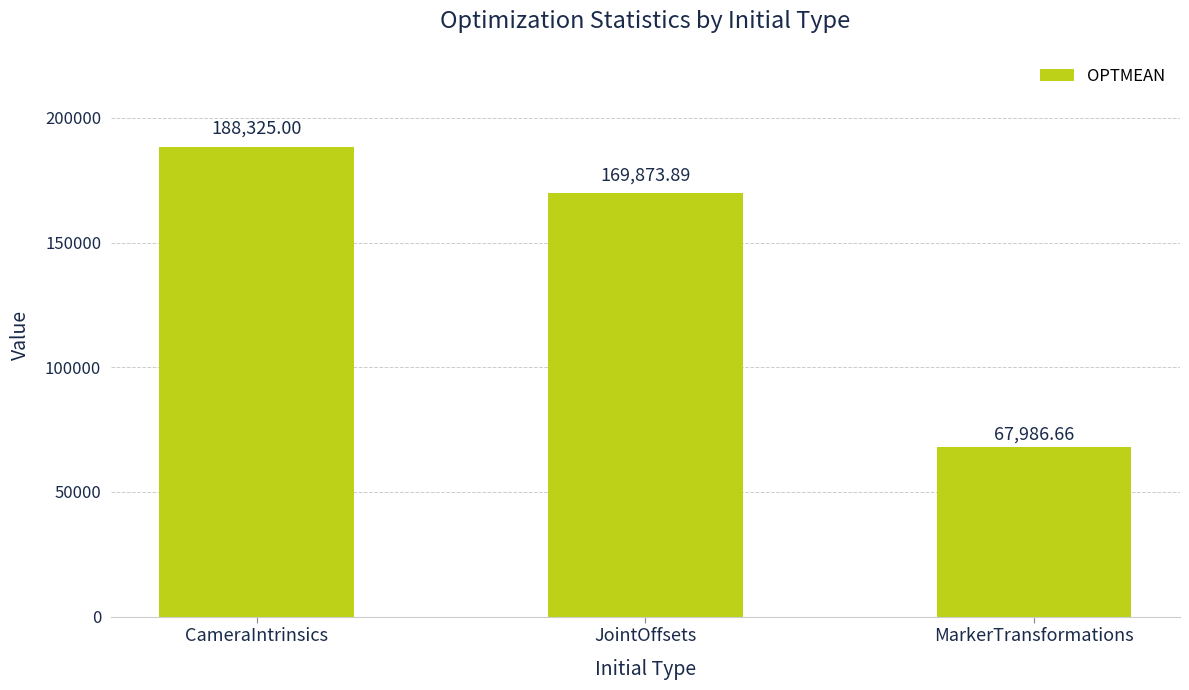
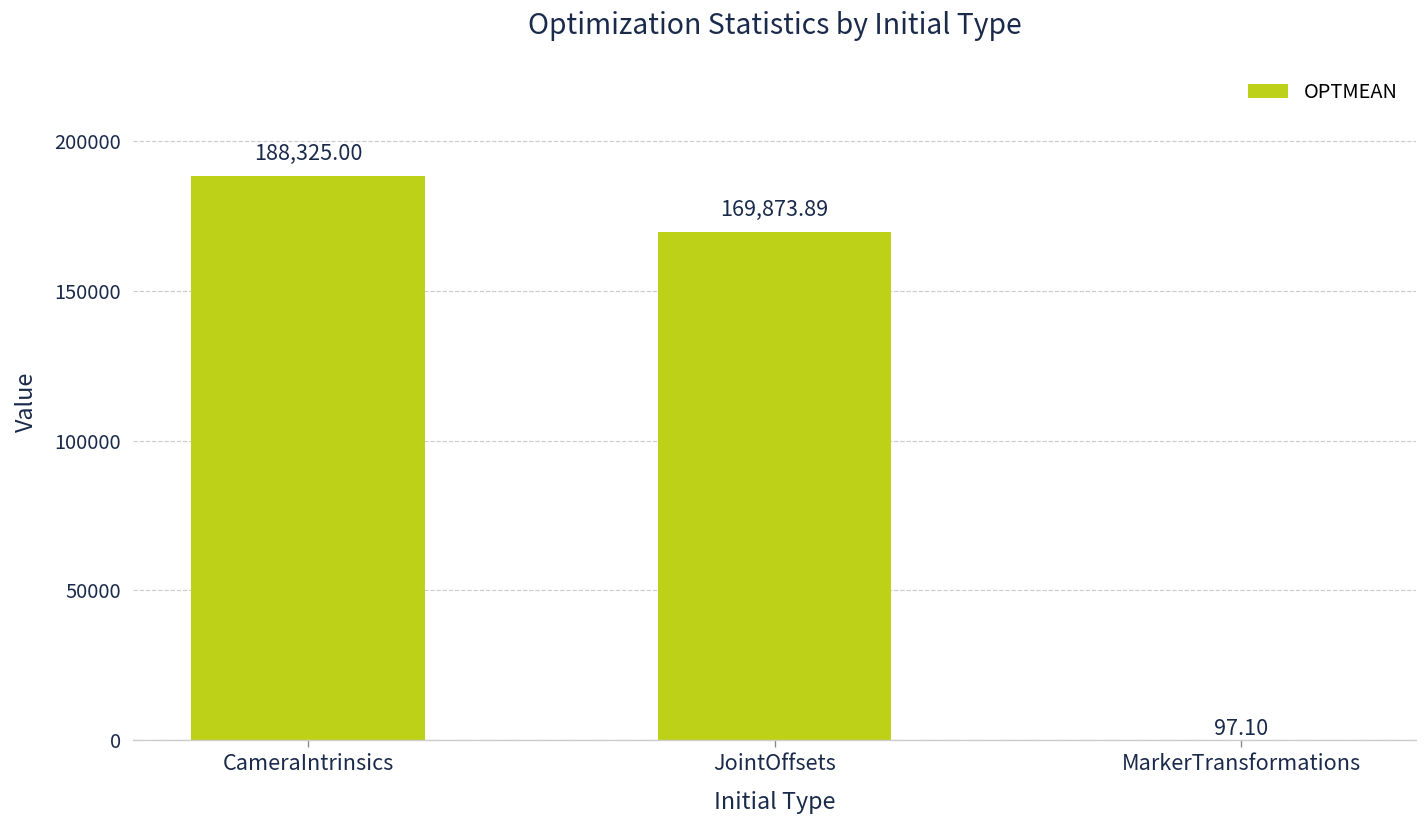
MarkerTransformations: 67,986.66 -> 97.10
